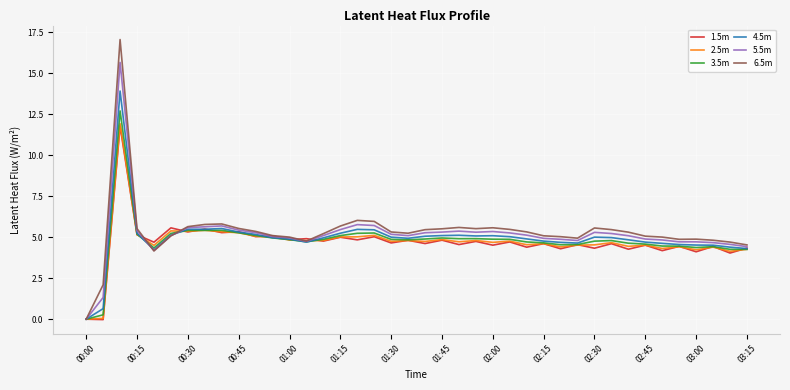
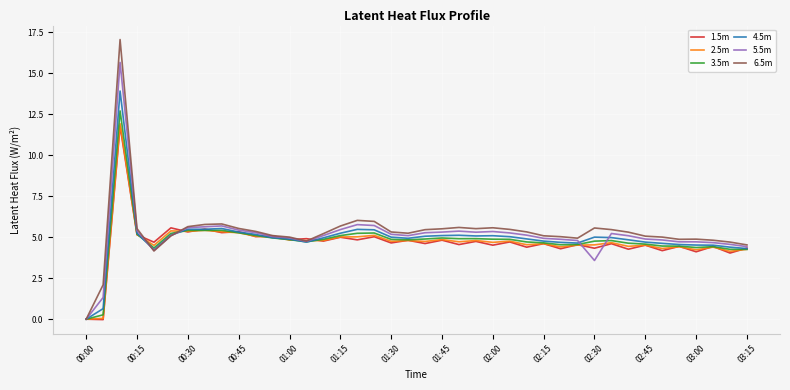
5.5m, 02:30: 5.3 -> 3.6
